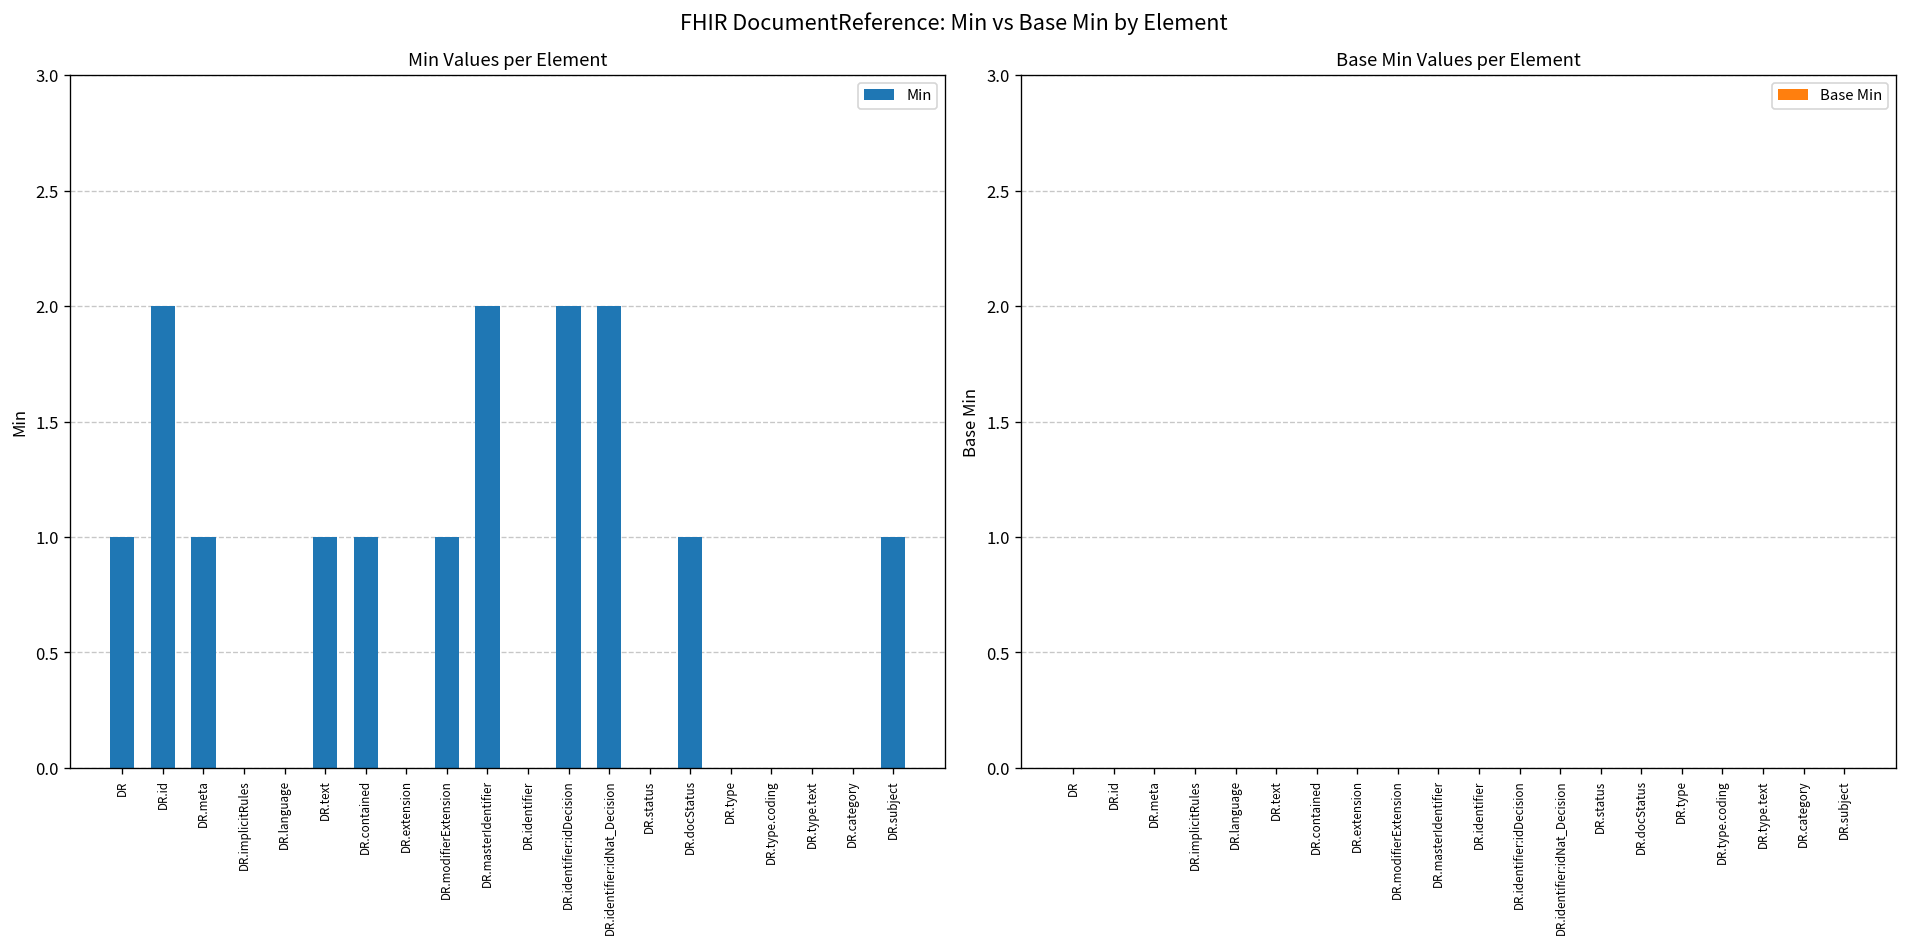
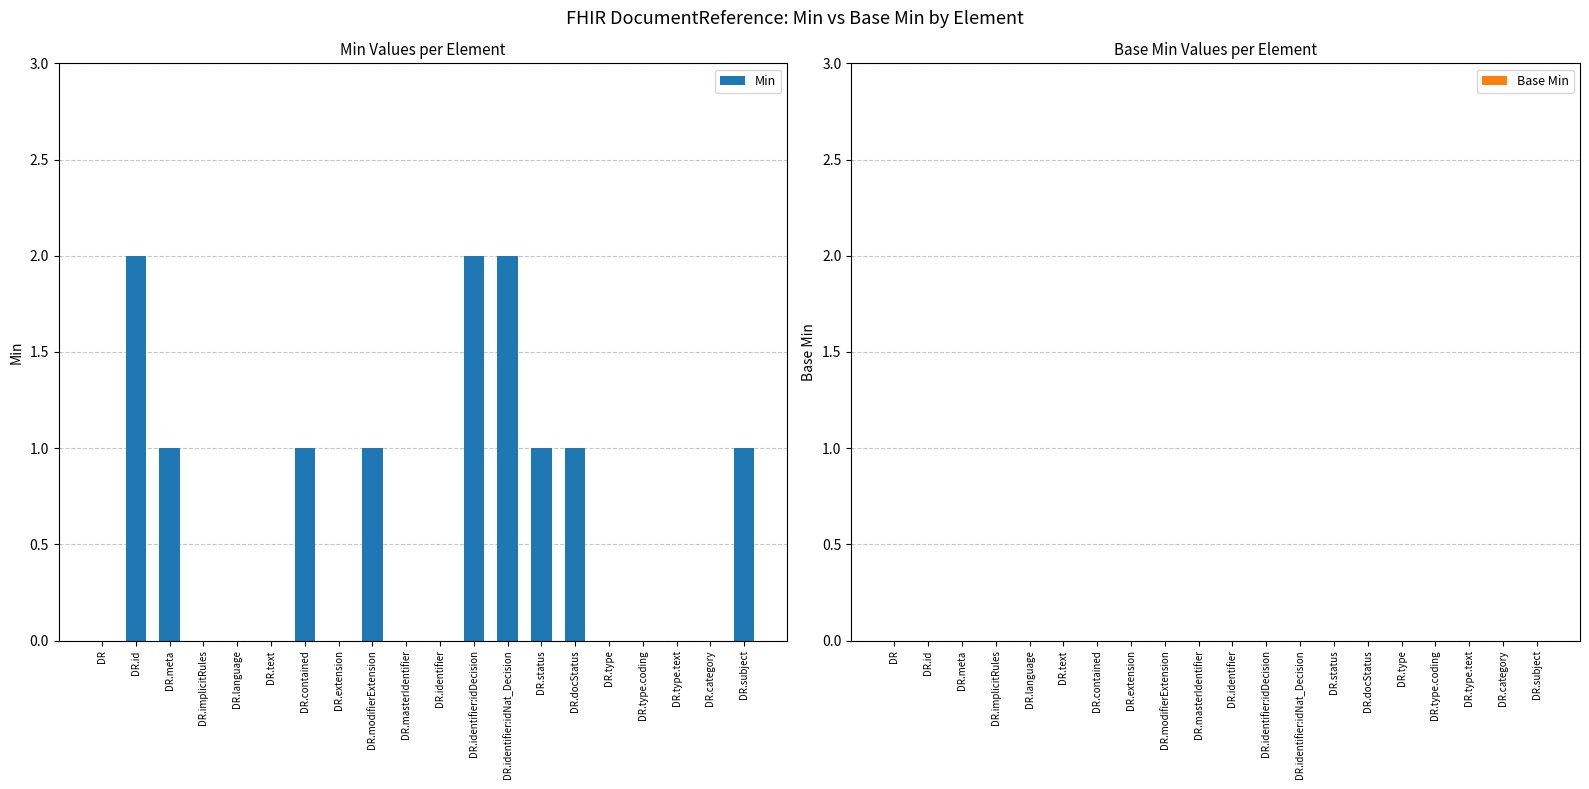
Min Values per Element, DR: 1 -> 0
Min Values per Element, DR.text: 1 -> 0
Min Values per Element, DR.masterIdentifier: 2 -> 0
Min Values per Element, DR.status: 0 -> 1
